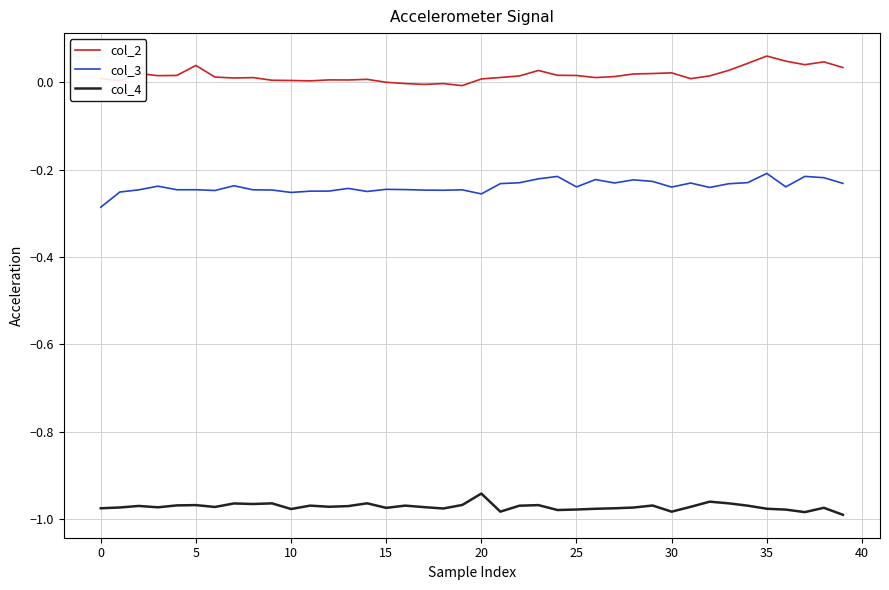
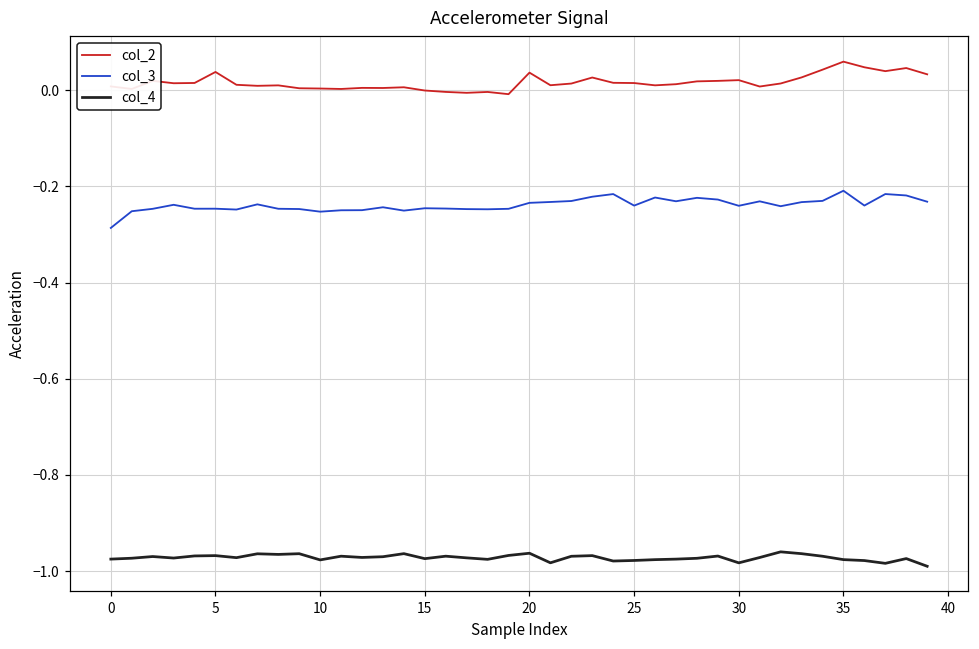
col_2, 20: 0.01 -> 0.04
col_3, 20: -0.26 -> -0.23
col_4, 20: -0.94 -> -0.96
